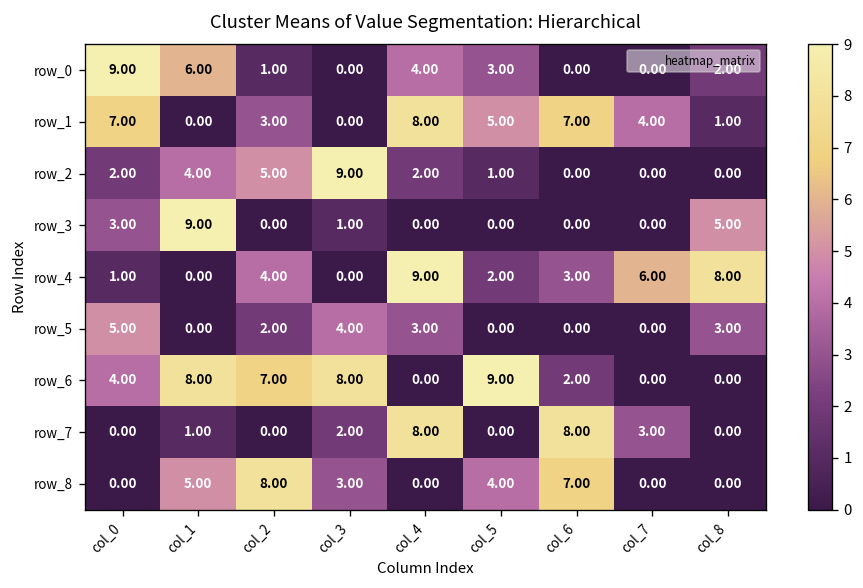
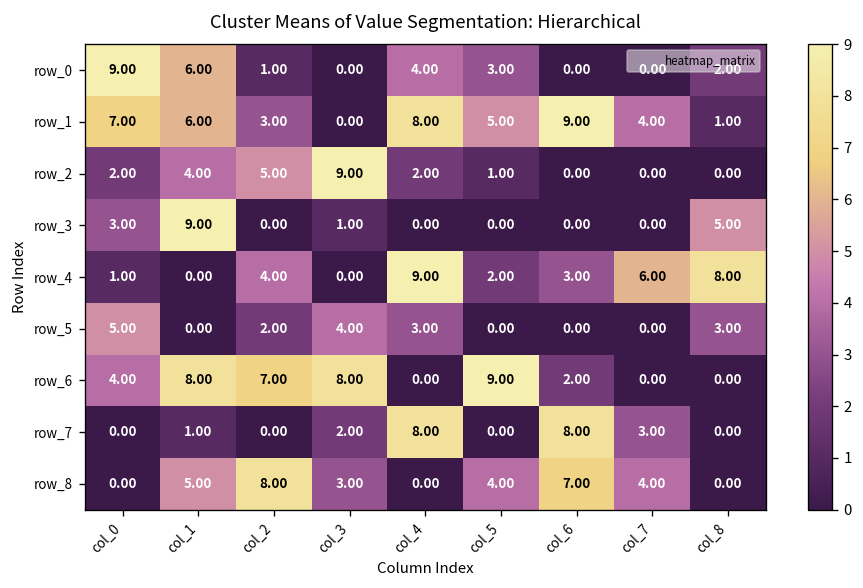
row_1, col_1: 0.00 -> 6.00
row_1, col_6: 7.00 -> 9.00
row_8, col_7: 0.00 -> 4.00
